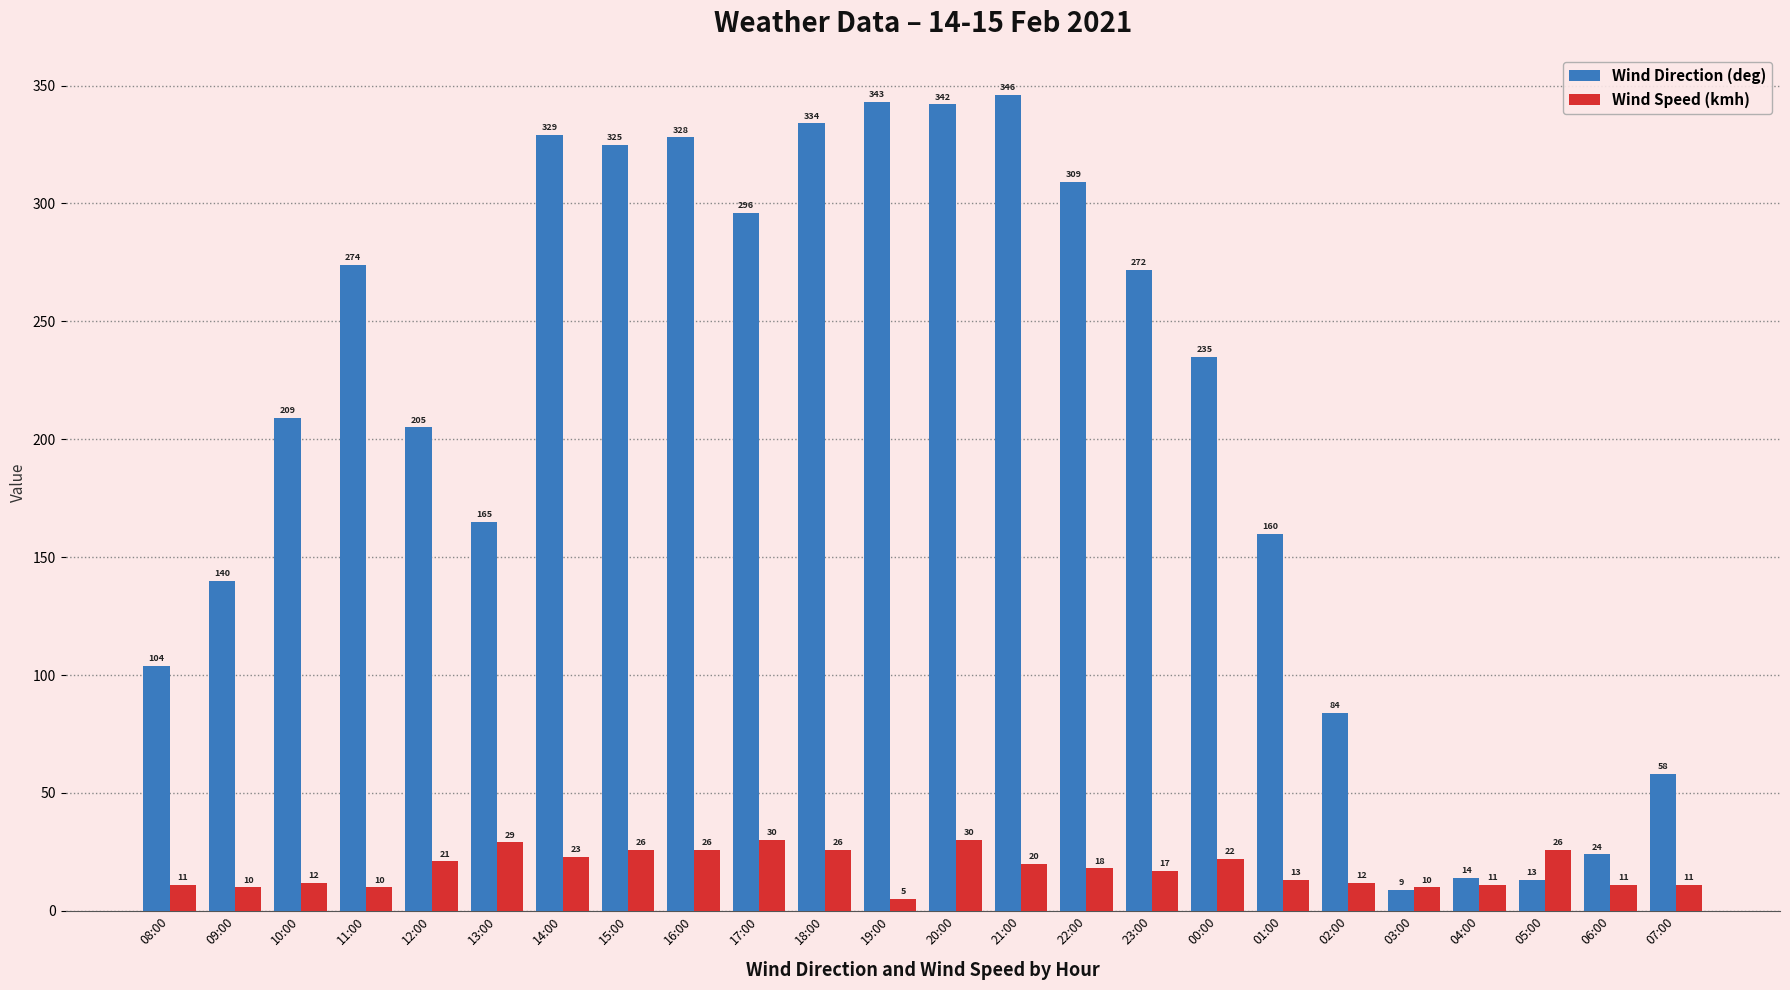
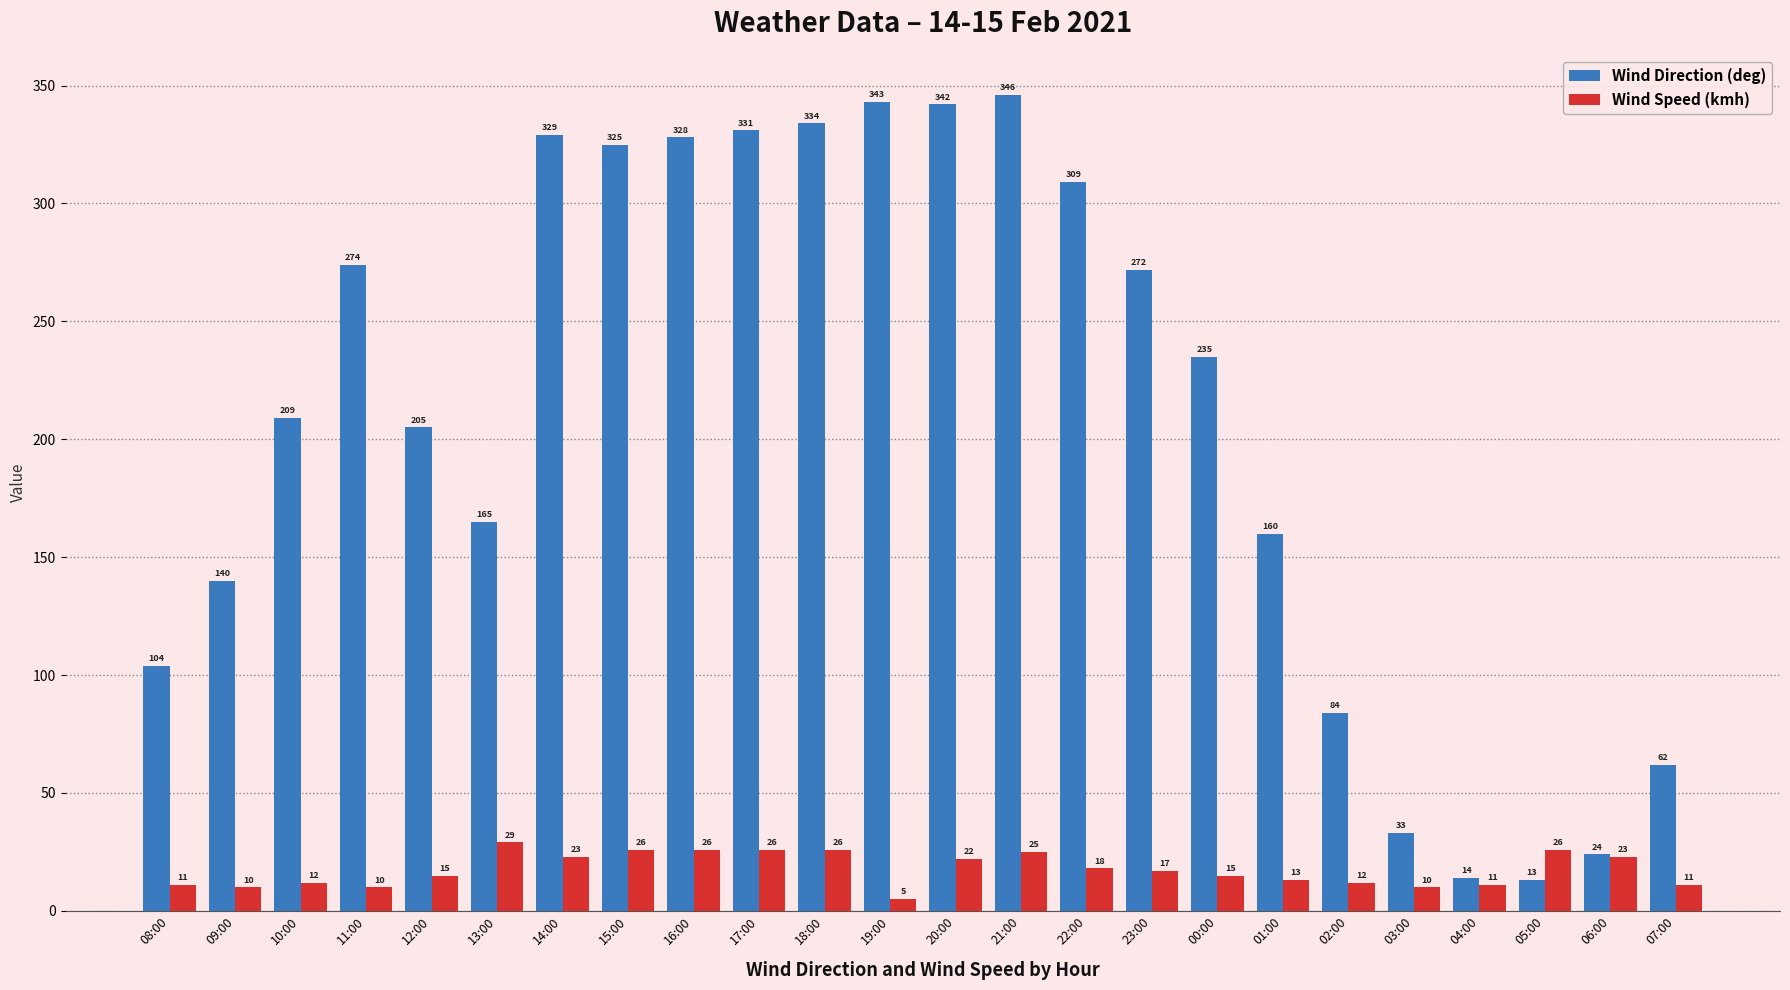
Wind Speed (kmh), 12:00: 21 -> 15
Wind Direction (deg), 17:00: 296 -> 331
Wind Speed (kmh), 17:00: 30 -> 26
Wind Speed (kmh), 20:00: 30 -> 22
Wind Speed (kmh), 21:00: 20 -> 25
Wind Speed (kmh), 00:00: 22 -> 15
Wind Direction (deg), 03:00: 9 -> 33
Wind Speed (kmh), 06:00: 11 -> 23
Wind Direction (deg), 07:00: 58 -> 62
